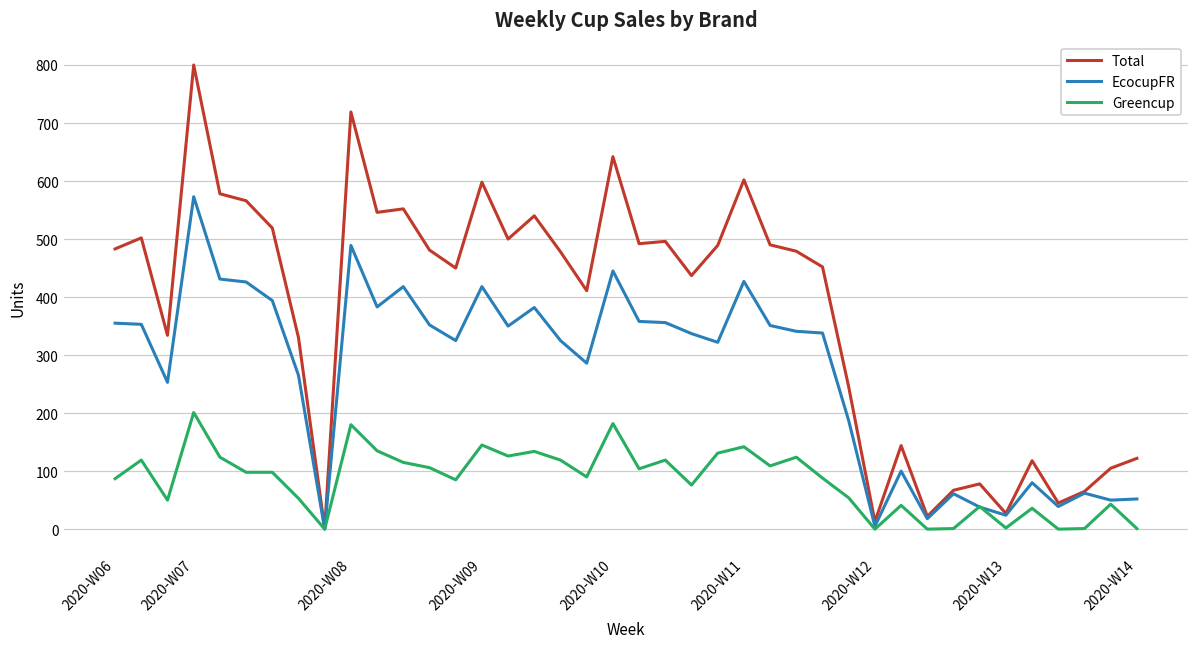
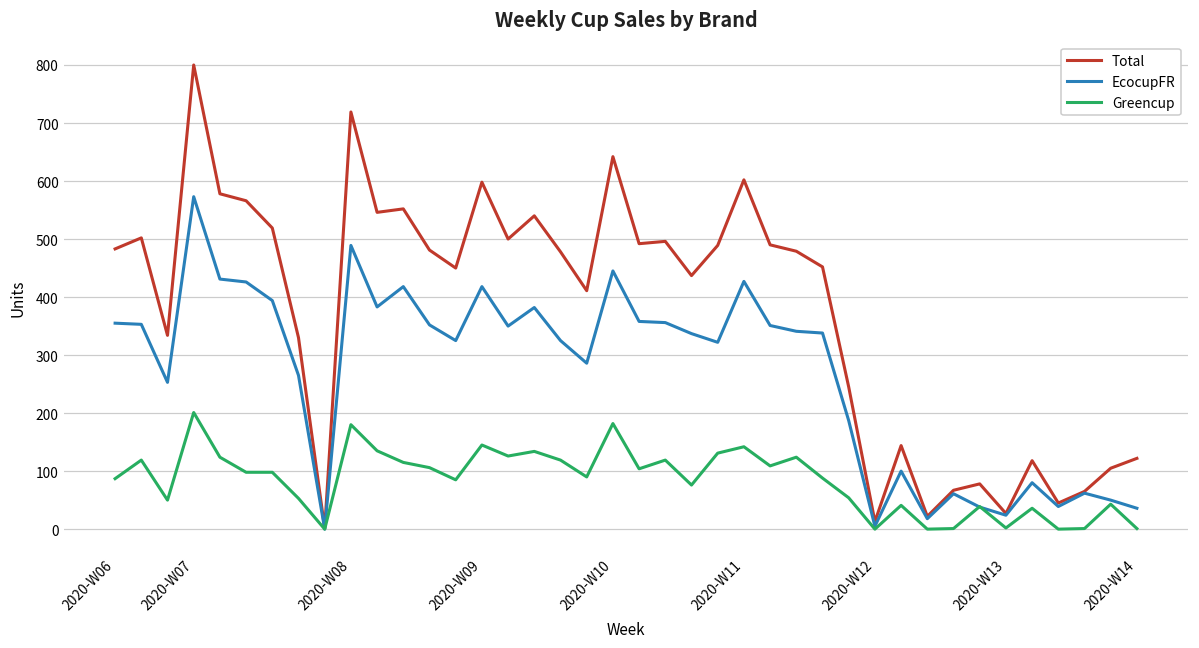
EcocupFR, 2020-W14: 50 -> 40
